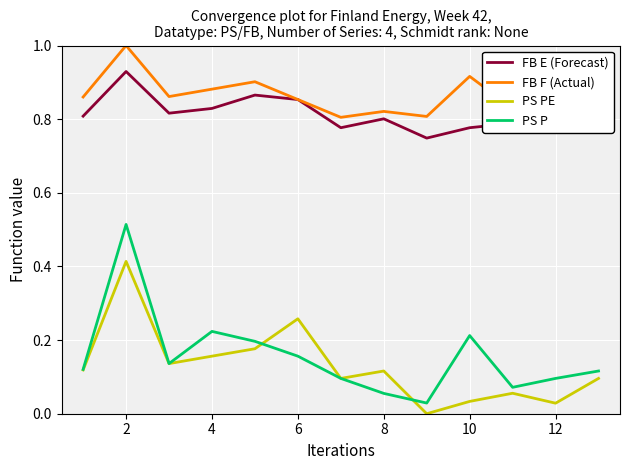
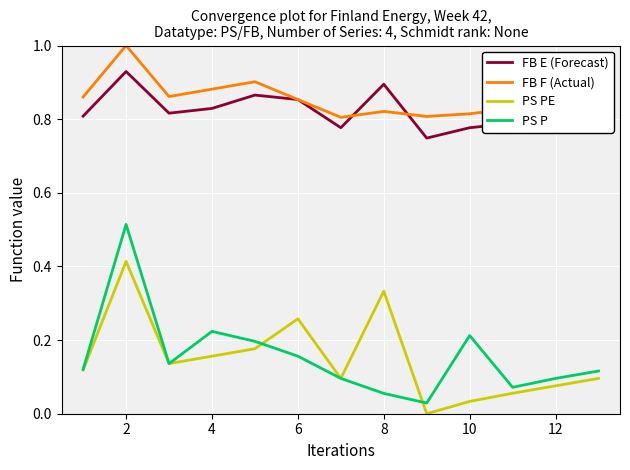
FB E (Forecast), 8: 0.80 -> 0.89
PS PE, 8: 0.12 -> 0.33
FB F (Actual), 10: 0.92 -> 0.81
PS PE, 12: 0.03 -> 0.08
